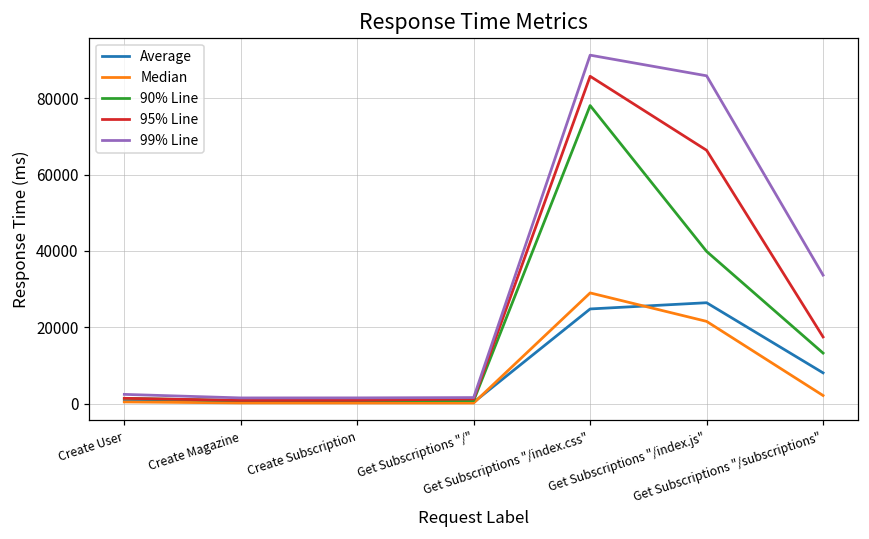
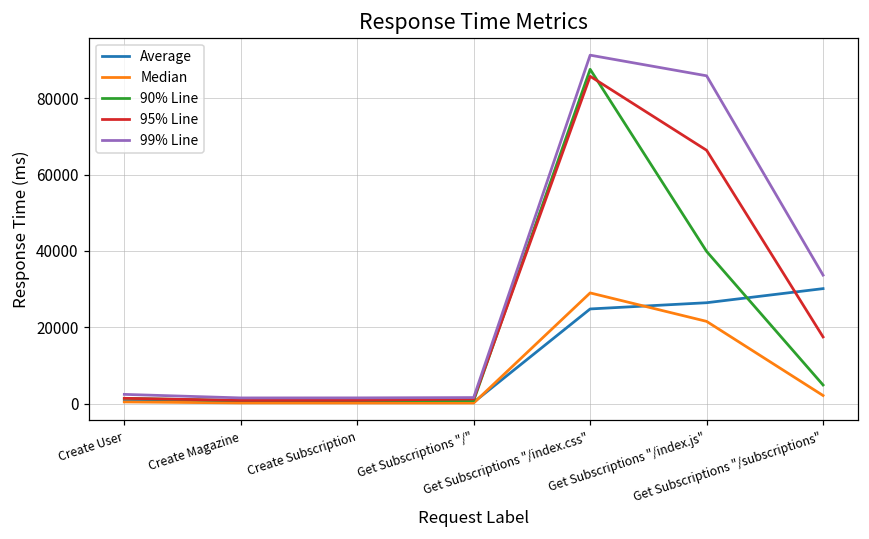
90% Line, Get Subscriptions "/index.css": 78000 -> 88000
Average, Get Subscriptions "/subscriptions": 8000 -> 30000
90% Line, Get Subscriptions "/subscriptions": 13000 -> 5000
